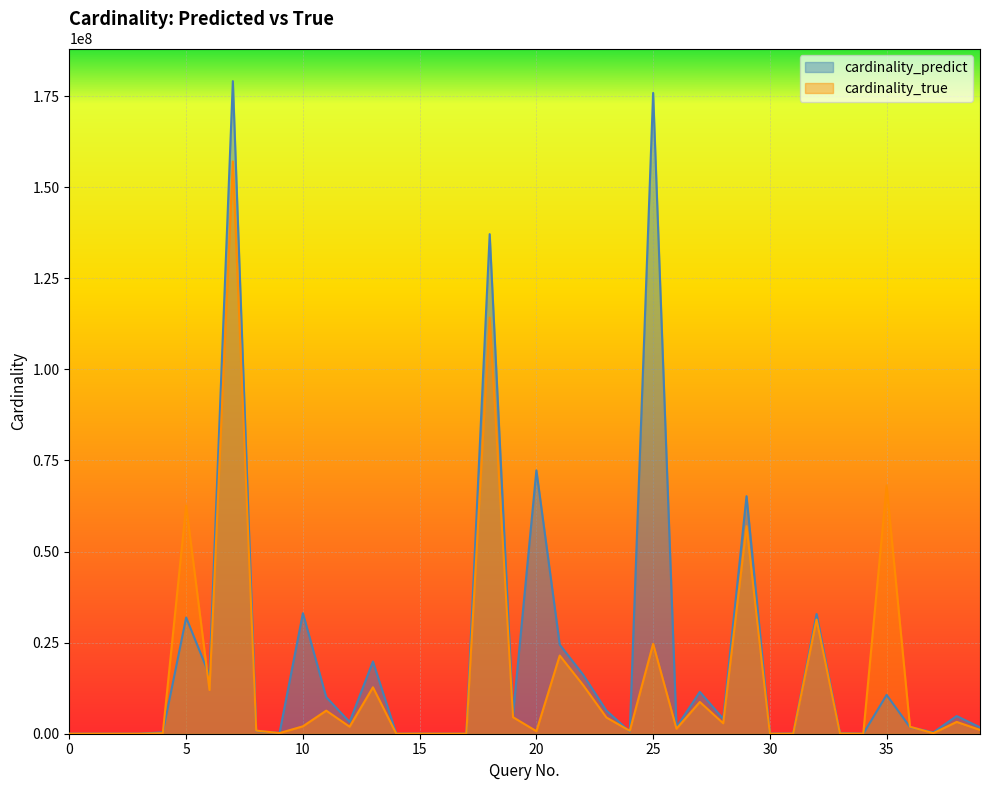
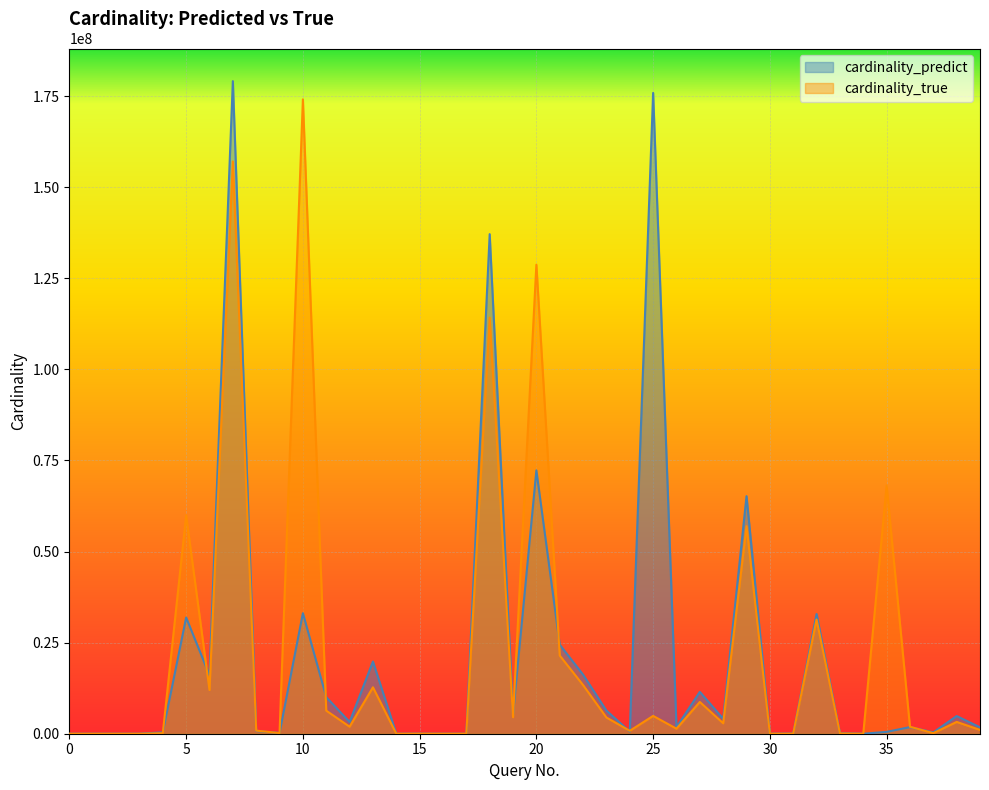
cardinality_true, 5: 63000000 -> 60000000
cardinality_true, 10: 2000000 -> 174000000
cardinality_true, 20: 1000000 -> 129000000
cardinality_true, 25: 25000000 -> 5000000
cardinality_predict, 35: 11000000 -> 1000000
